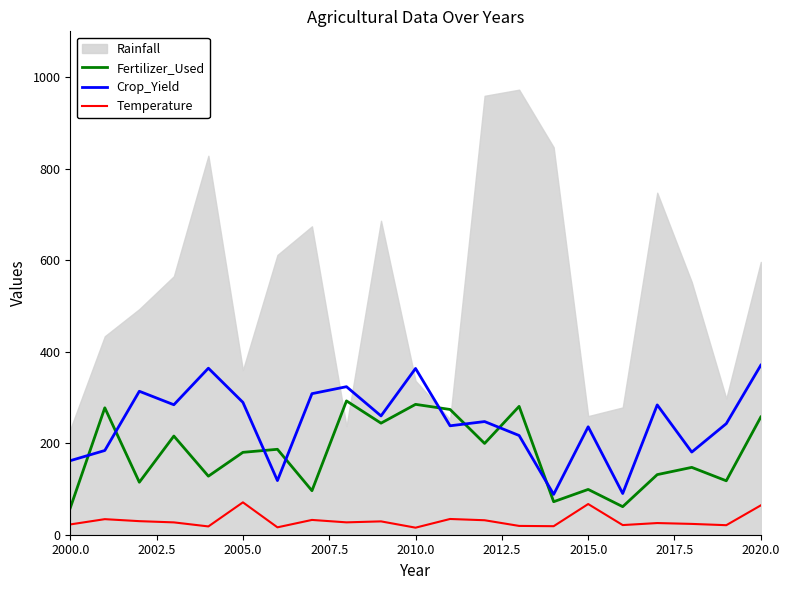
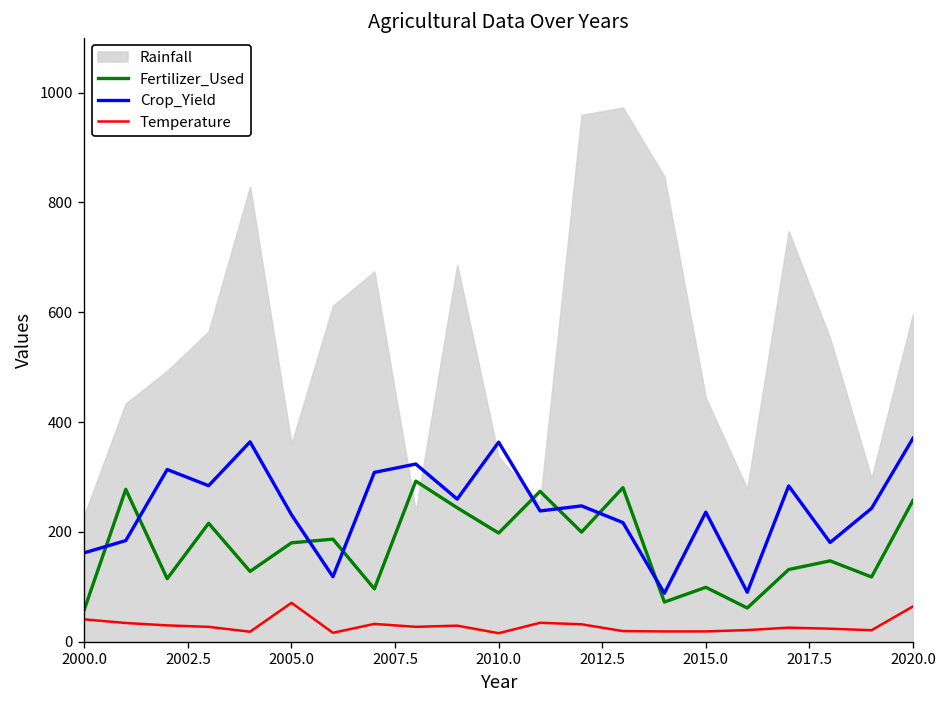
Temperature, 2000.0: 20 -> 40
Crop_Yield, 2005.0: 290 -> 230
Fertilizer_Used, 2010.0: 280 -> 200
Rainfall, 2015.0: 260 -> 440
Temperature, 2015.0: 70 -> 20
